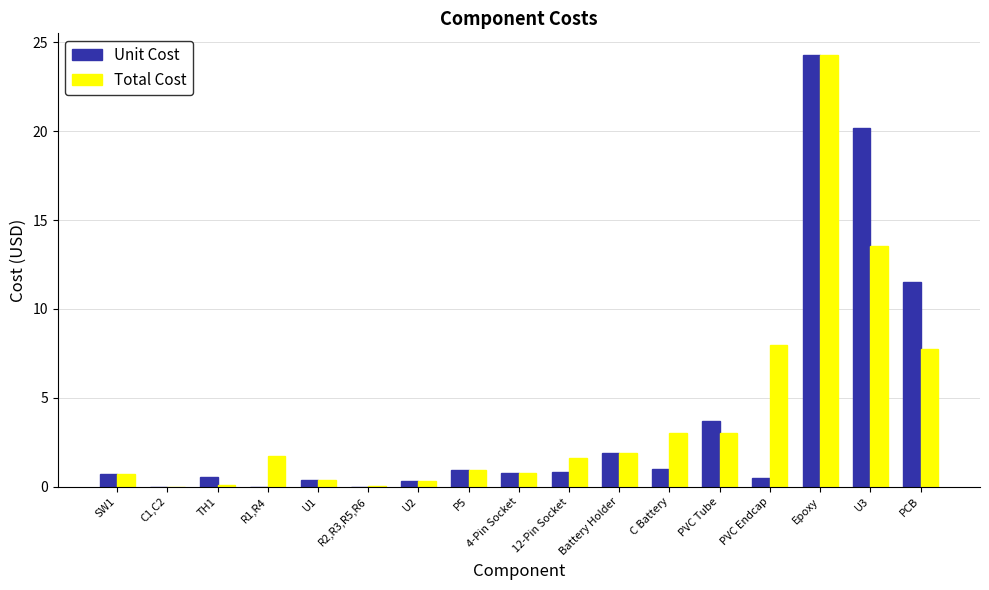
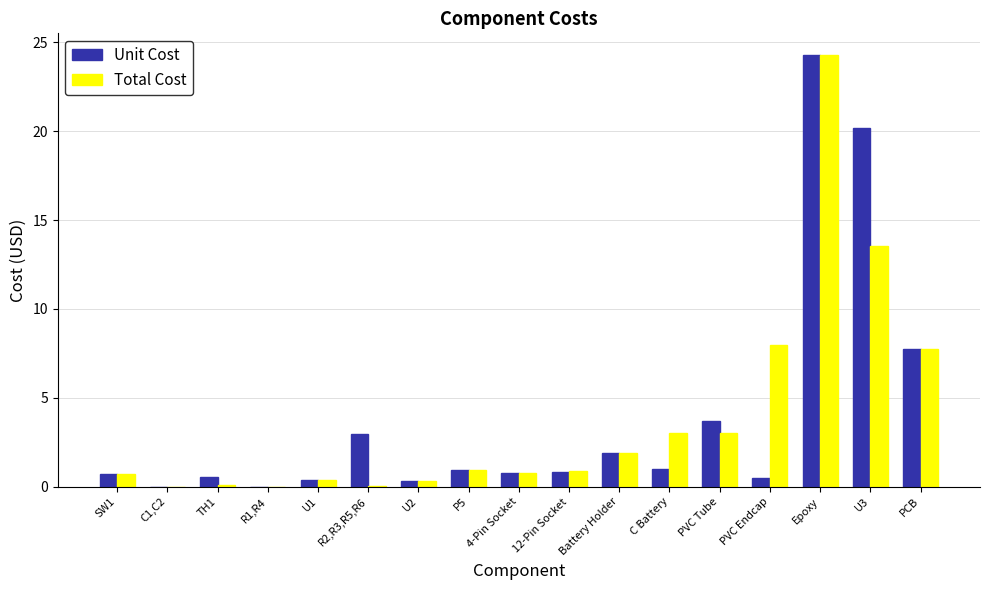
Total Cost, R1,R4: 1.7 -> 0.0
Unit Cost, R2,R3,R5,R6: 0.0 -> 3.0
Total Cost, 12-Pin Socket: 1.6 -> 0.9
Unit Cost, PCB: 11.5 -> 7.8
